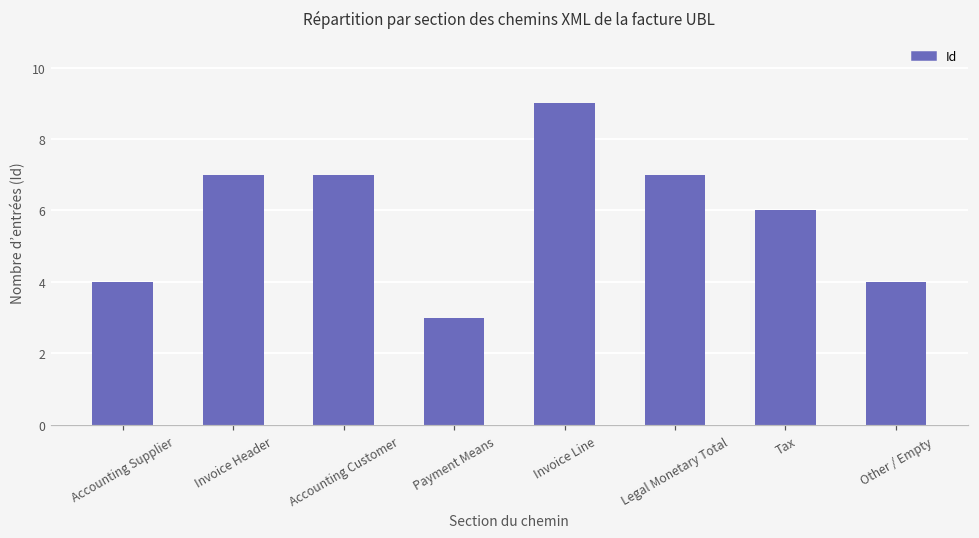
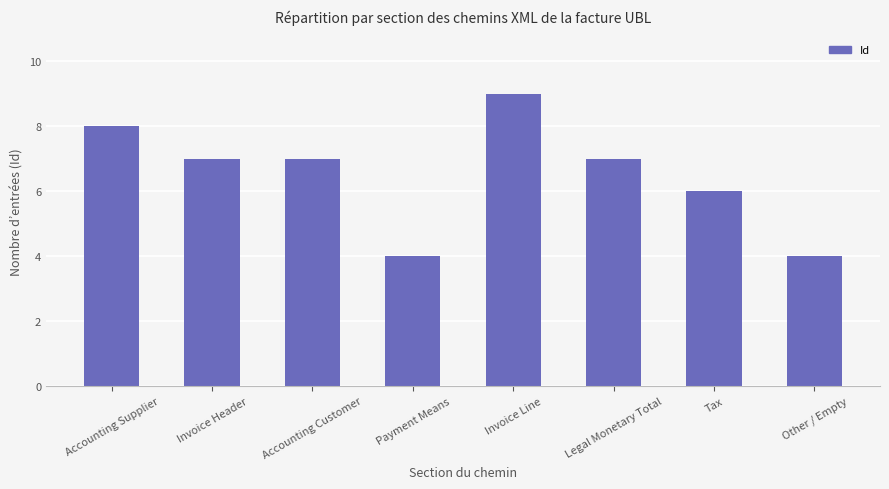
Accounting Supplier: 4 -> 8
Payment Means: 3 -> 4
